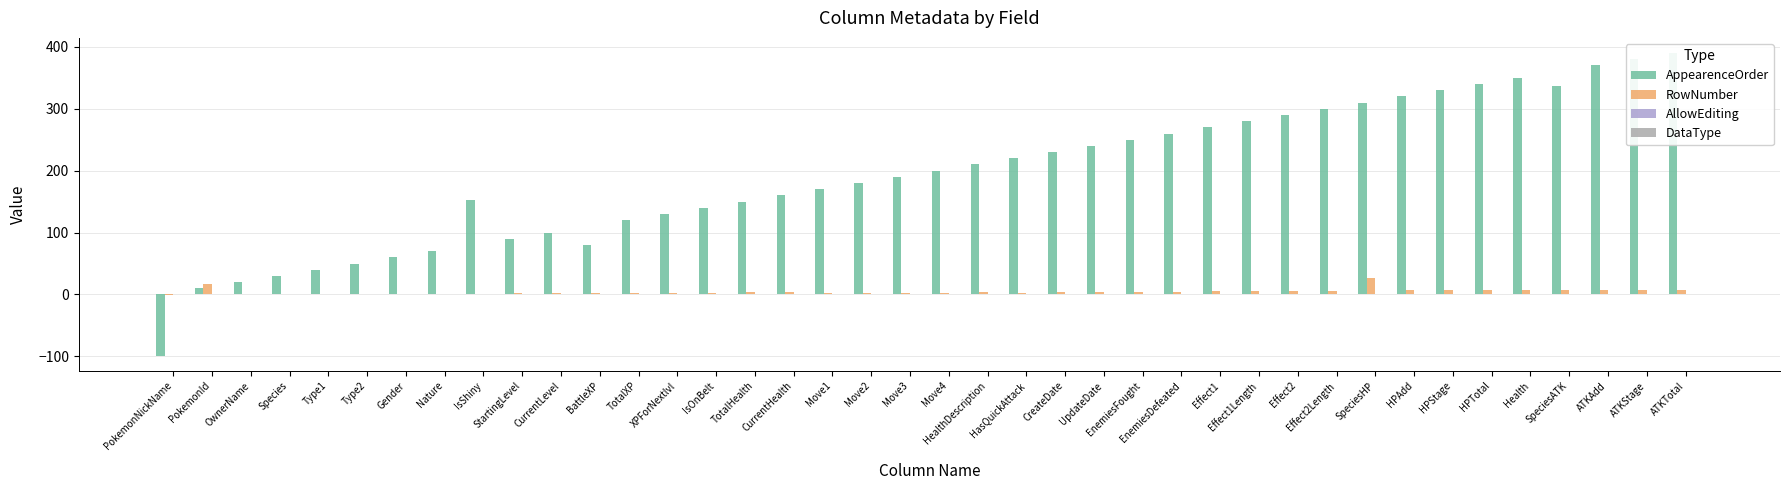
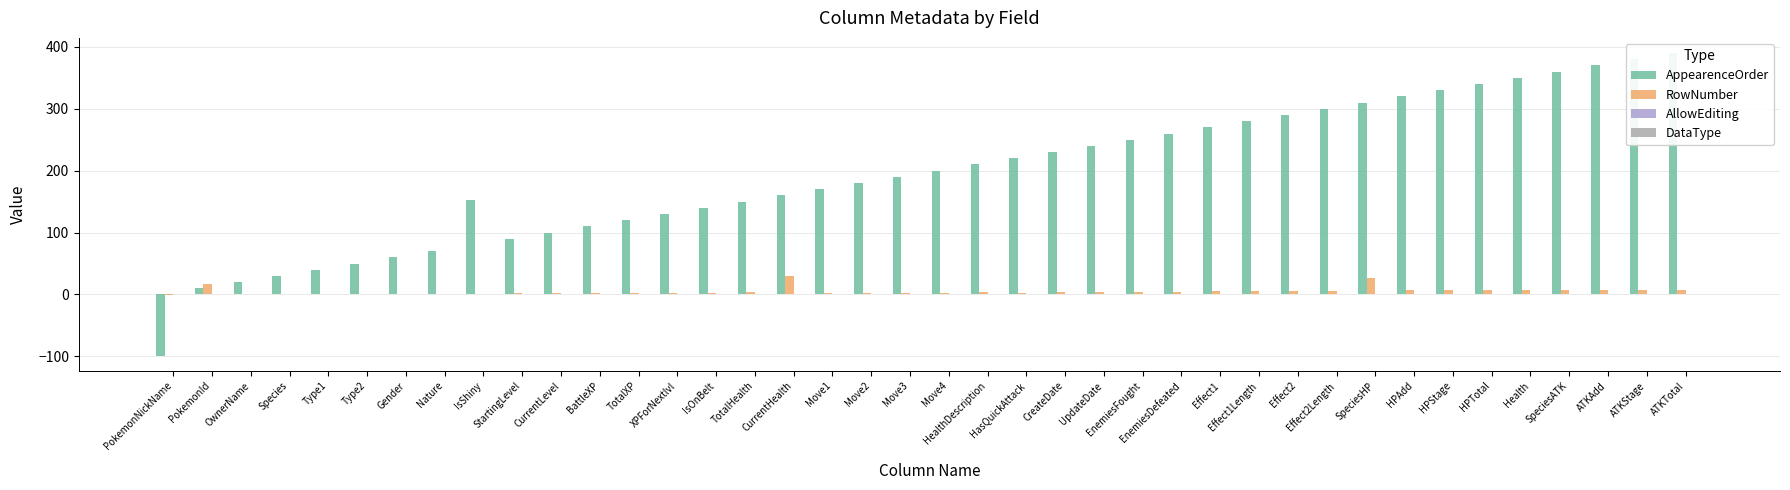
AppearenceOrder, BattleXP: 80 -> 110
RowNumber, CurrentHealth: 0 -> 30
AppearenceOrder, SpeciesATK: 340 -> 360
